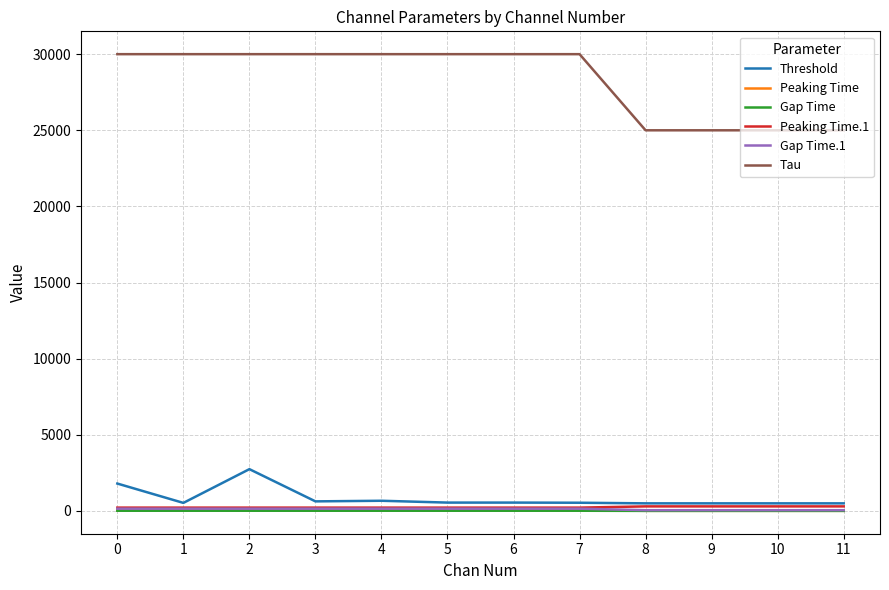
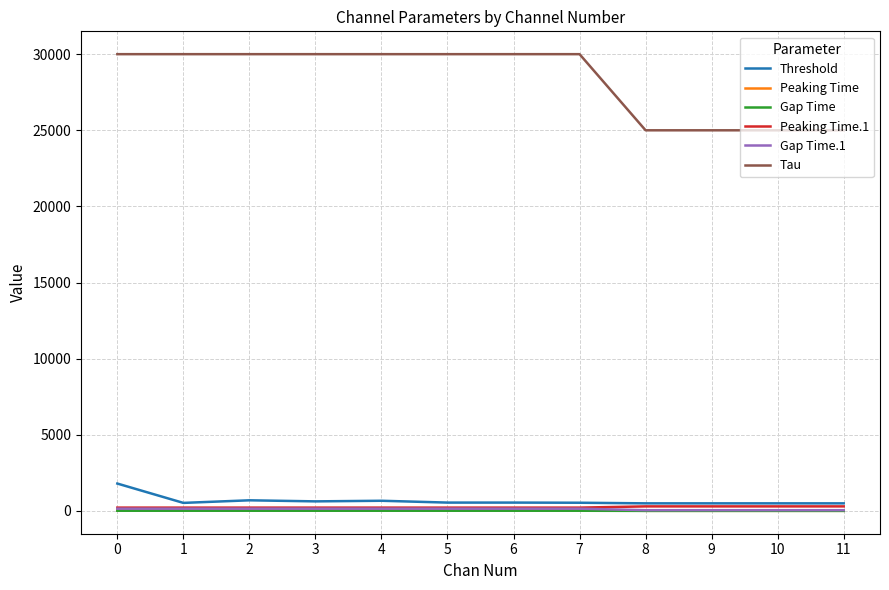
Threshold, 2: 2700 -> 700
